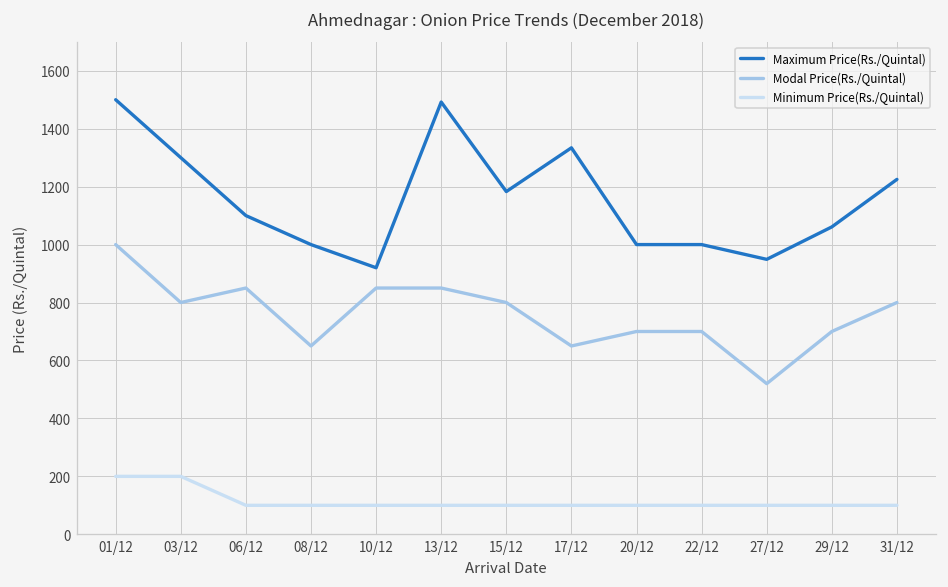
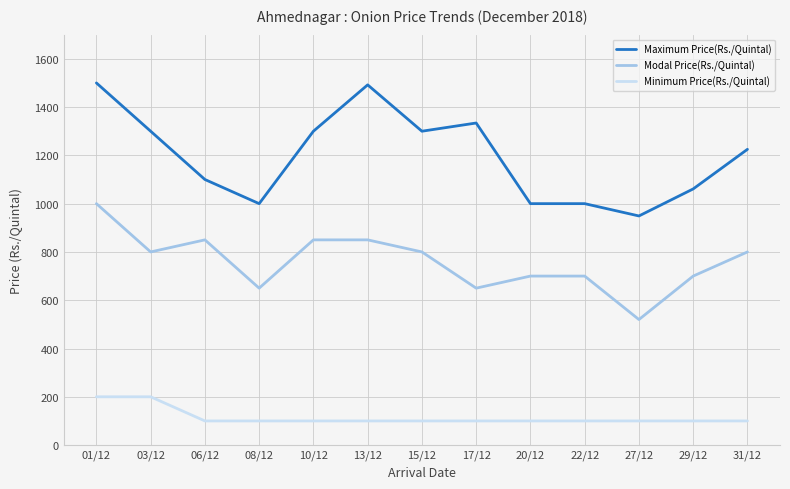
Maximum Price(Rs./Quintal), 10/12: 920 -> 1300
Maximum Price(Rs./Quintal), 15/12: 1180 -> 1300
